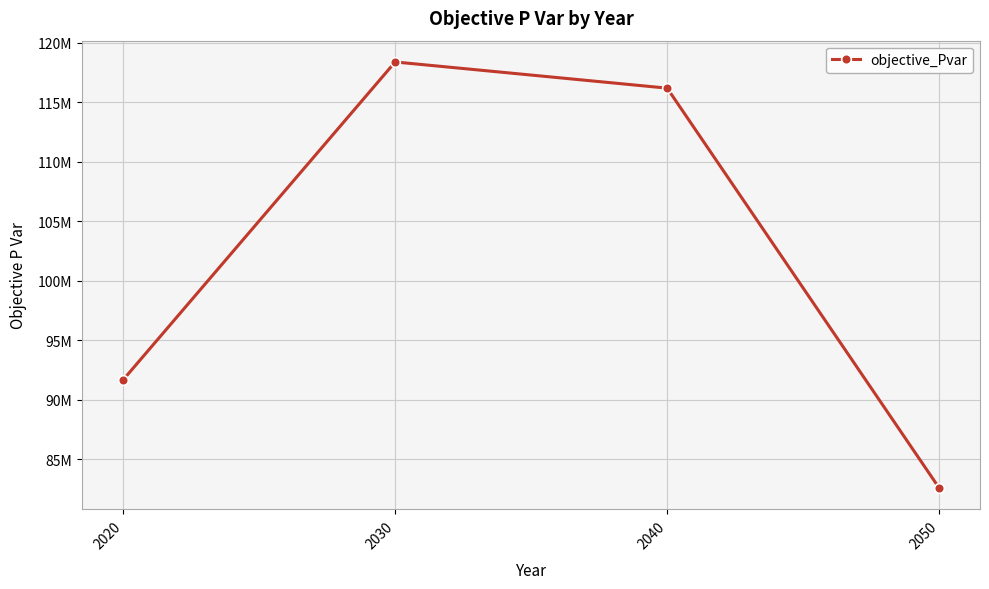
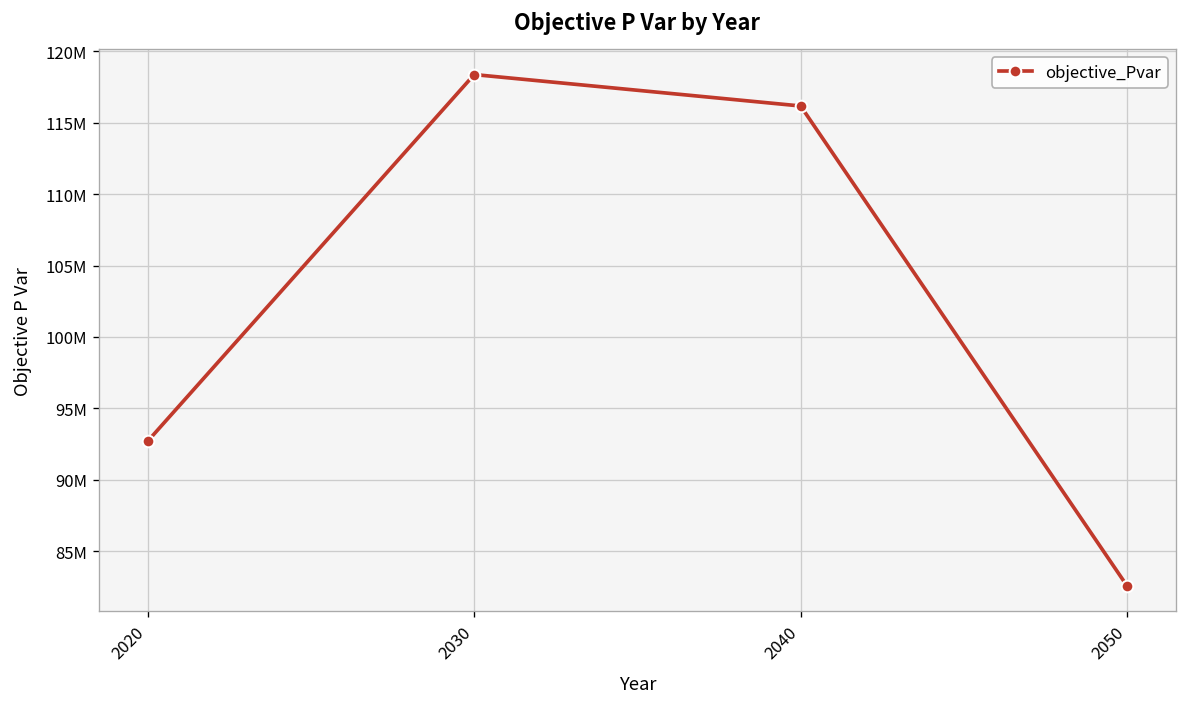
2020: 91700000 -> 92700000
